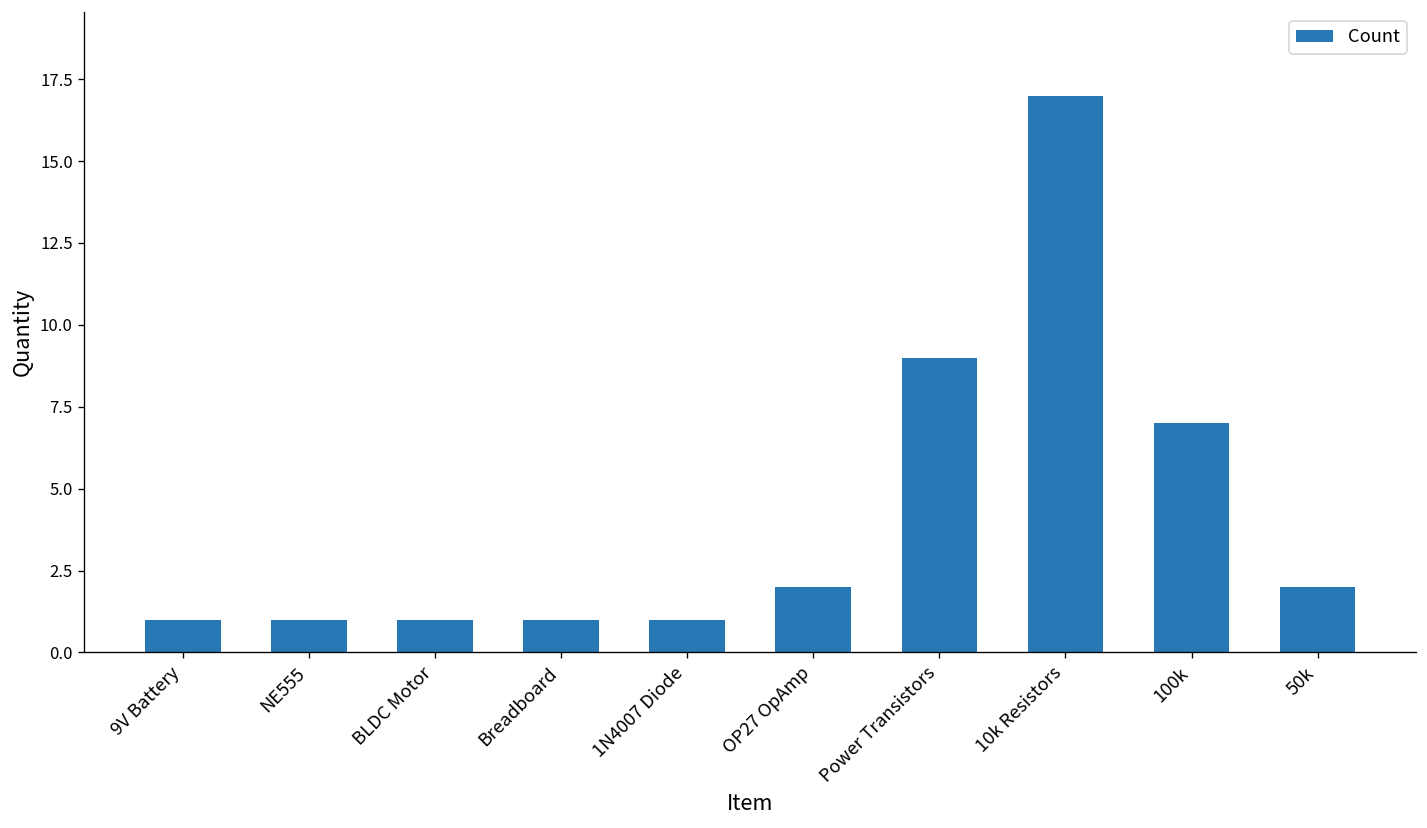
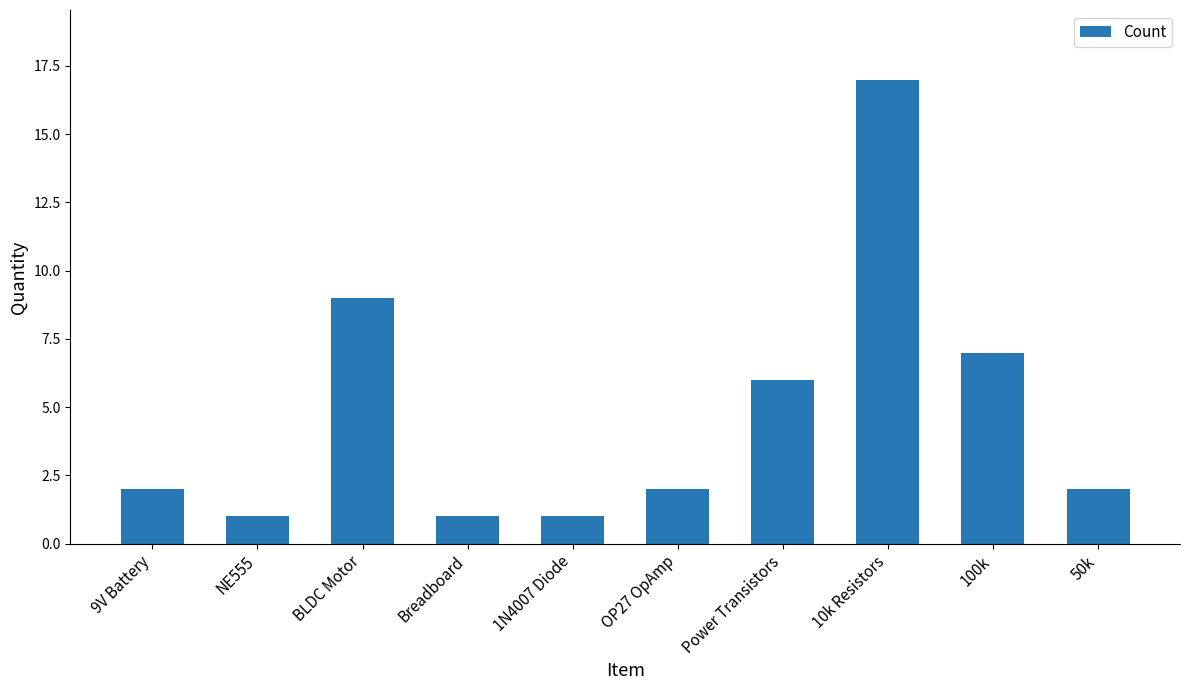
9V Battery: 1 -> 2
BLDC Motor: 1 -> 9
Power Transistors: 9 -> 6
